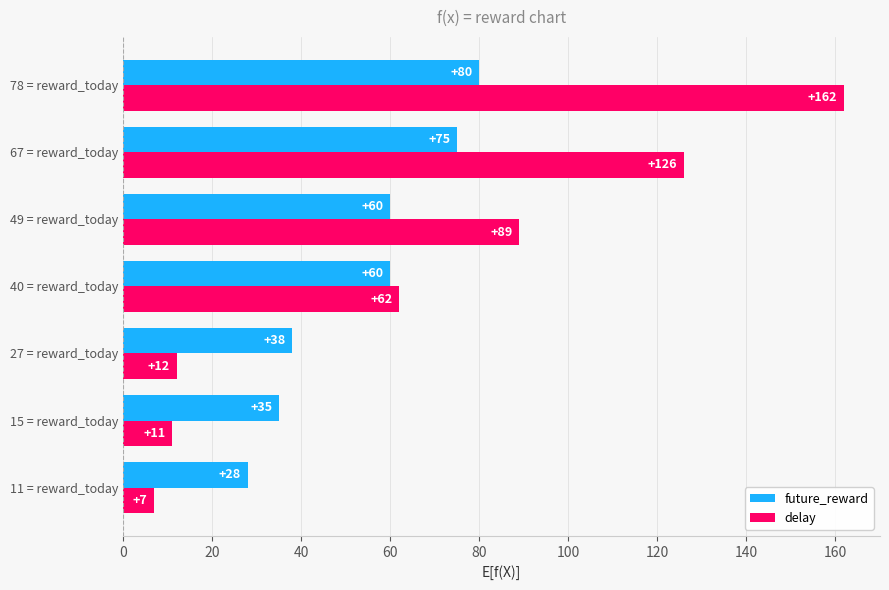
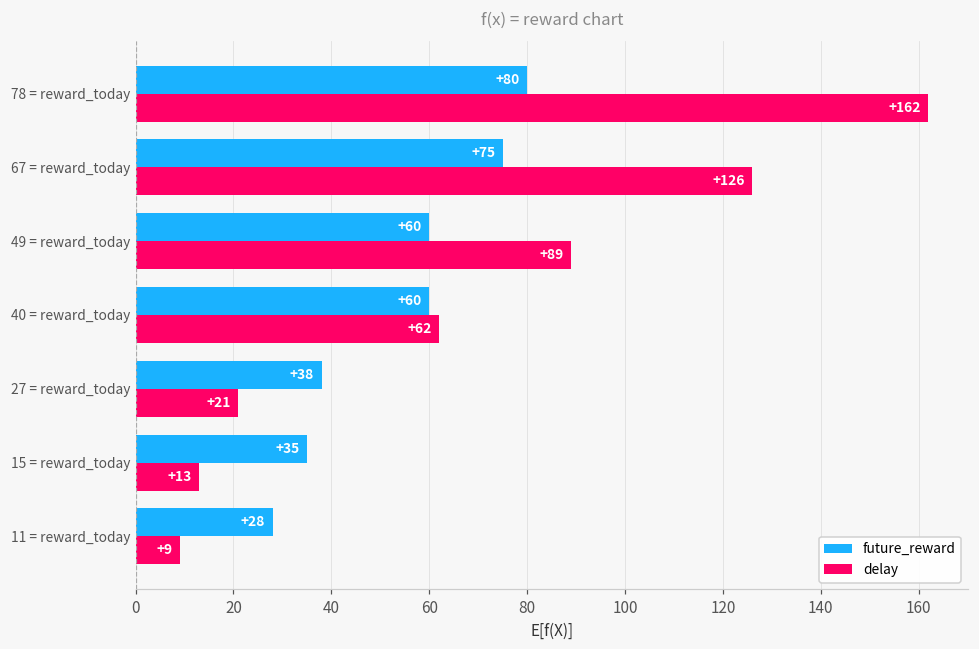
delay, 27 = reward_today: +12 -> +21
delay, 15 = reward_today: +11 -> +13
delay, 11 = reward_today: +7 -> +9
